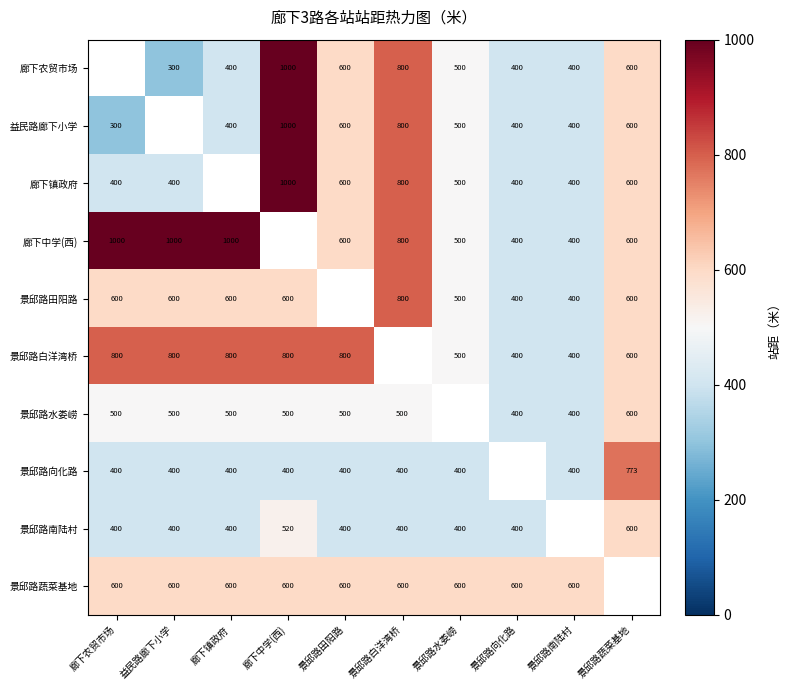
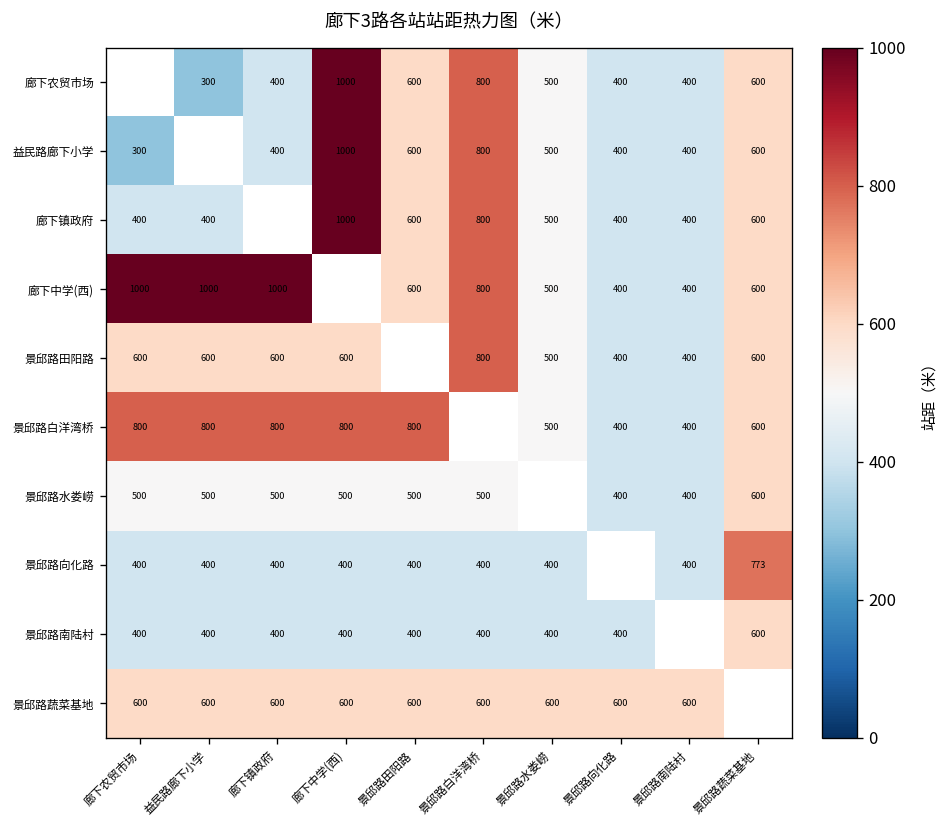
景邱路南陆村, 廊下中学(西): 520 -> 400
